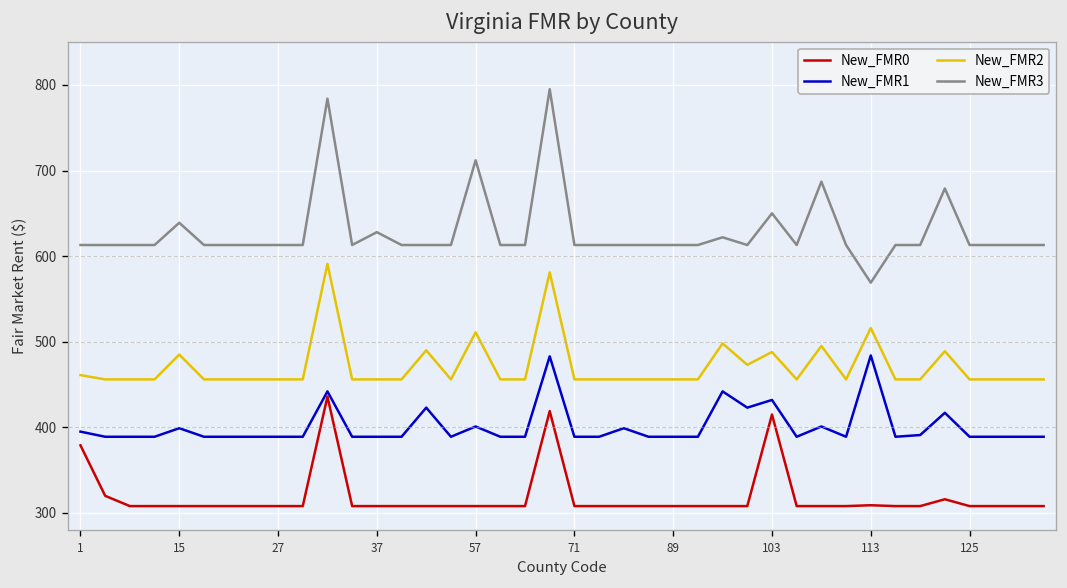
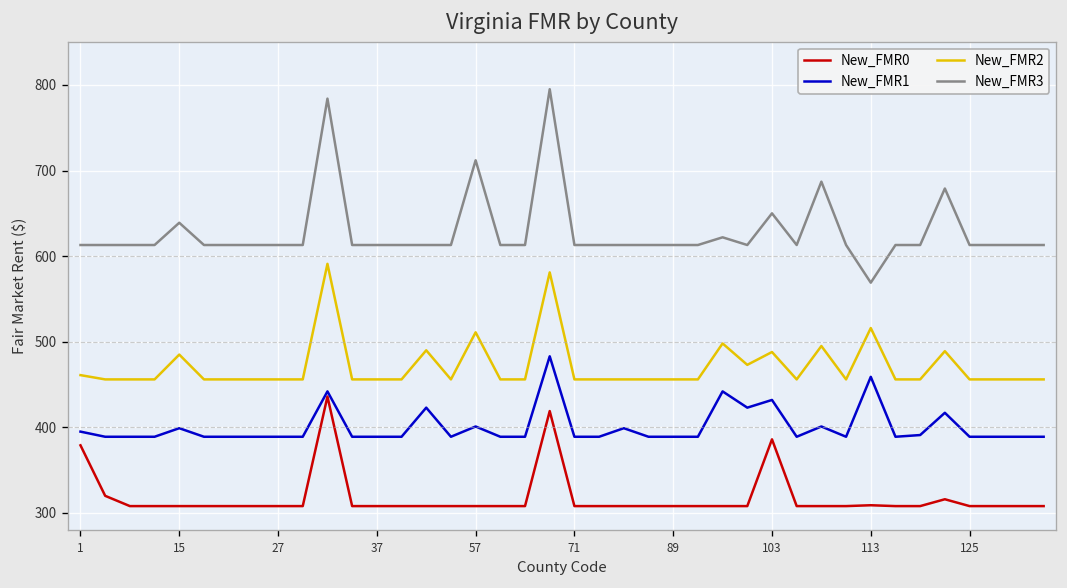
New_FMR3, 37: 630 -> 610
New_FMR0, 103: 420 -> 390
New_FMR1, 113: 480 -> 460
